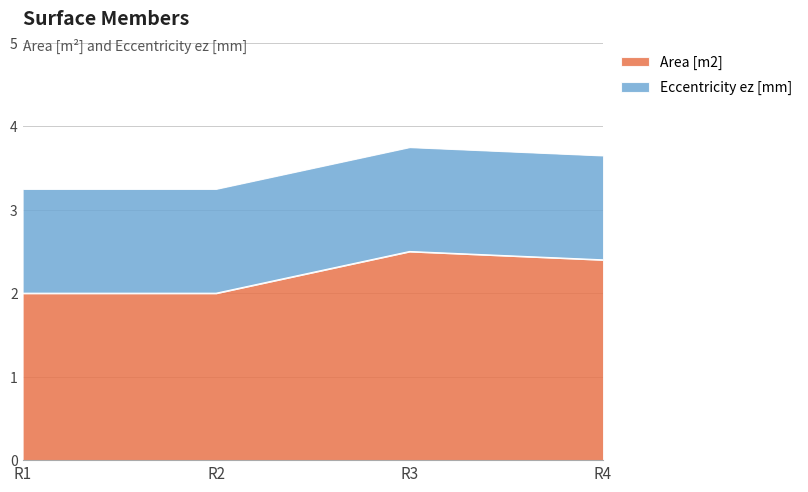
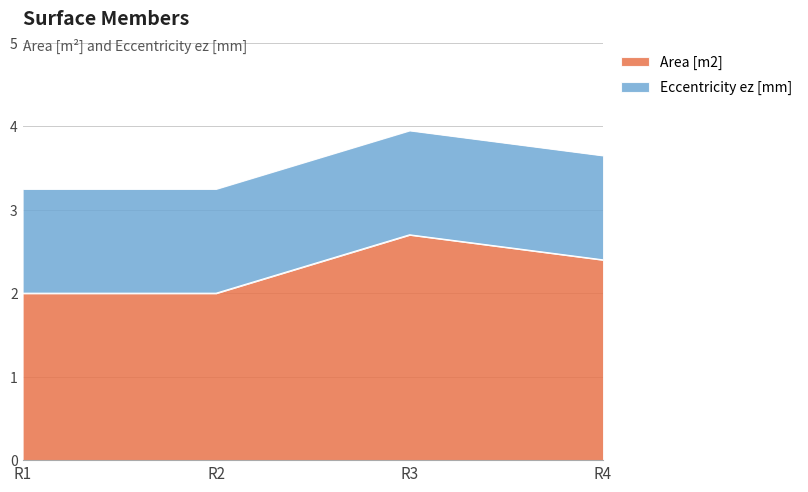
Area [m2], R3: 2.5 -> 2.7
